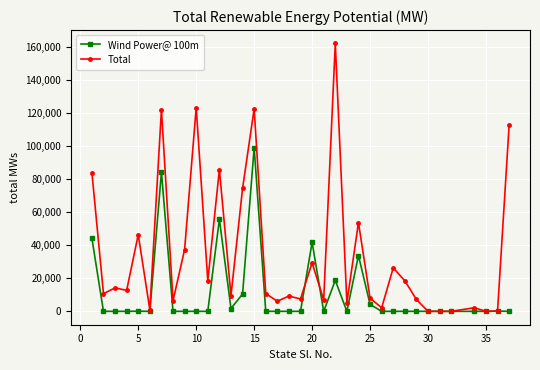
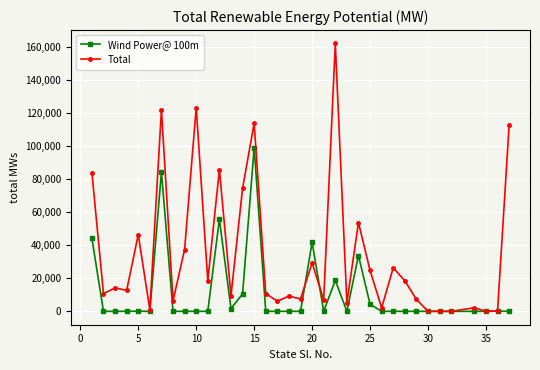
Total, 15: 123,000 -> 114,000
Total, 25: 8,000 -> 25,000
